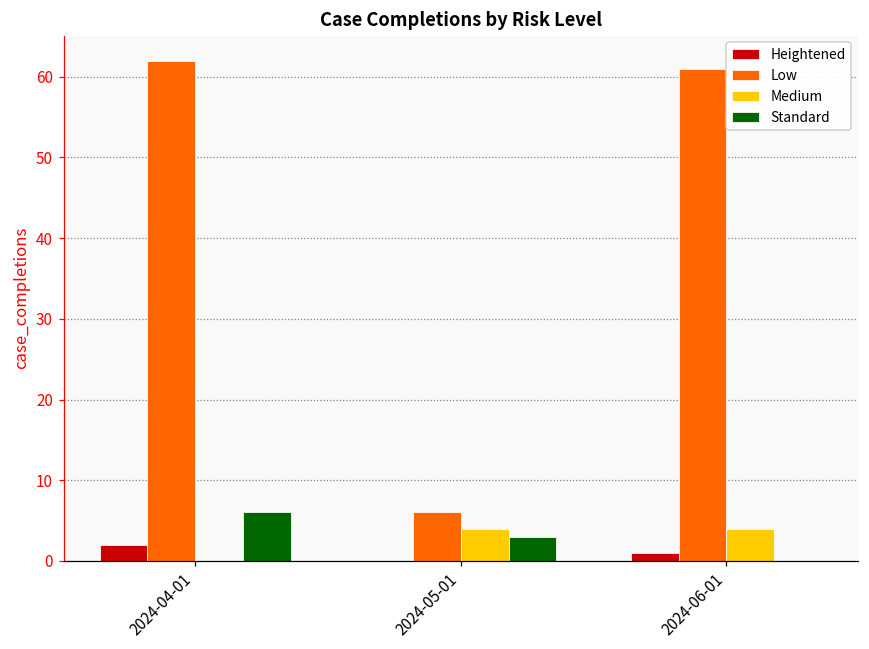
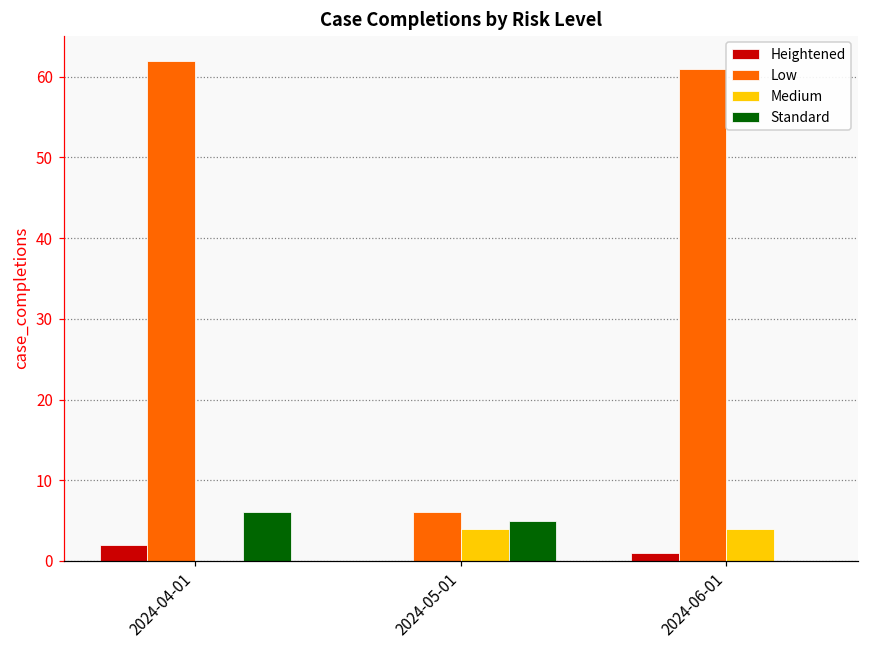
Standard, 2024-05-01: 3 -> 5
